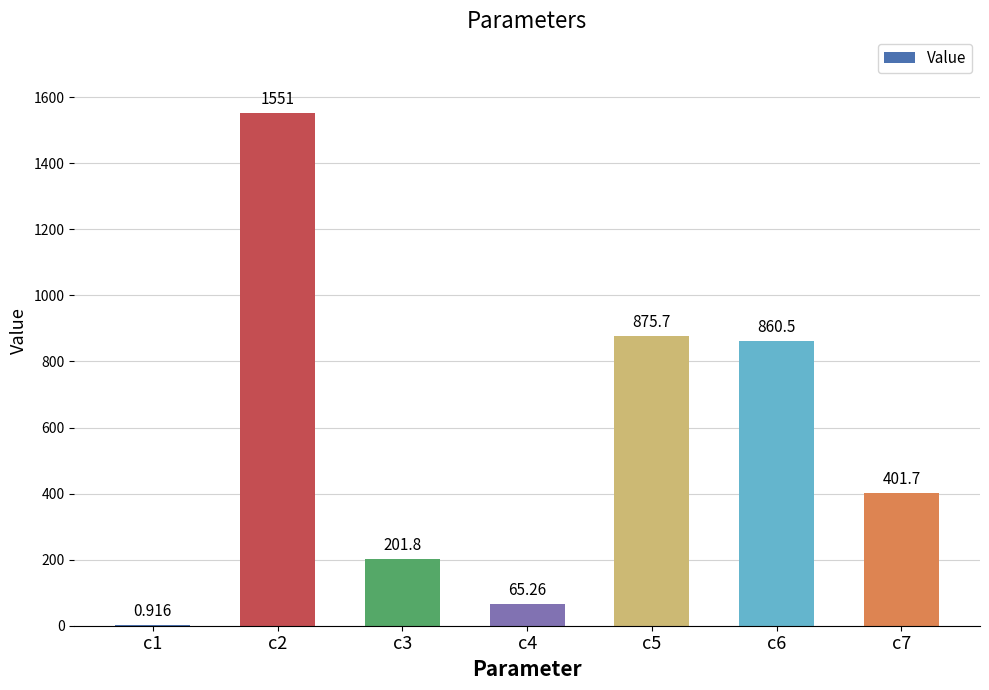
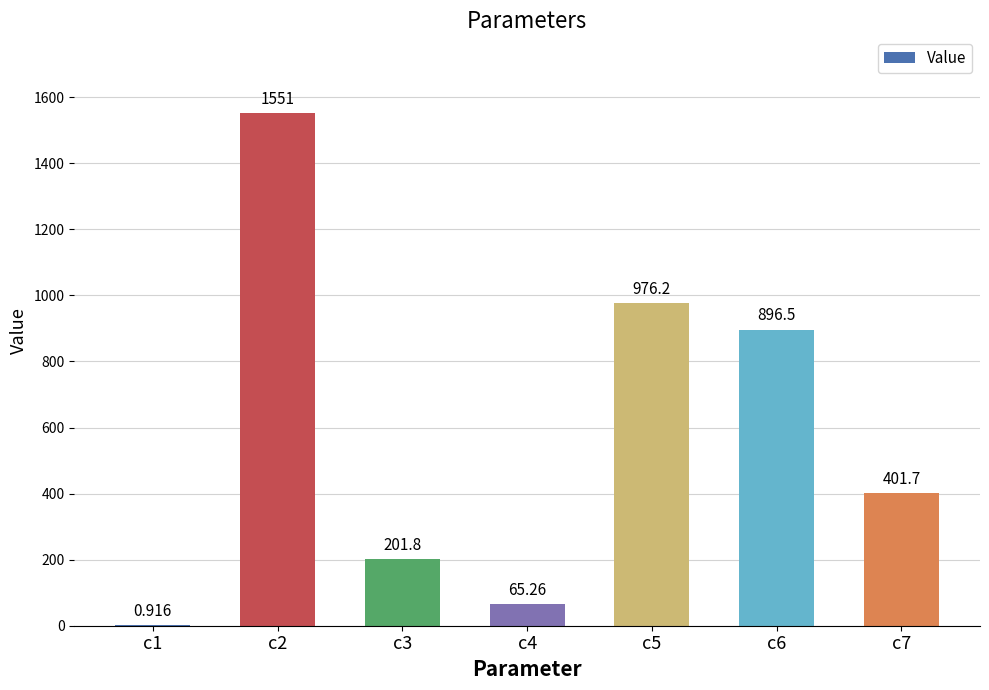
c5: 875.7 -> 976.2
c6: 860.5 -> 896.5
